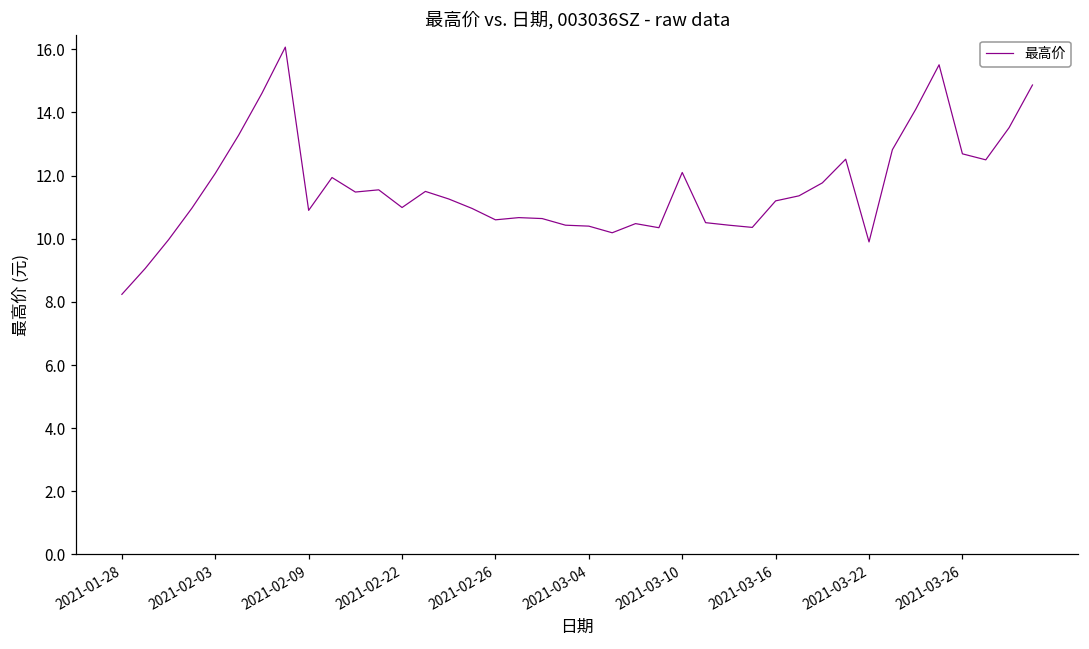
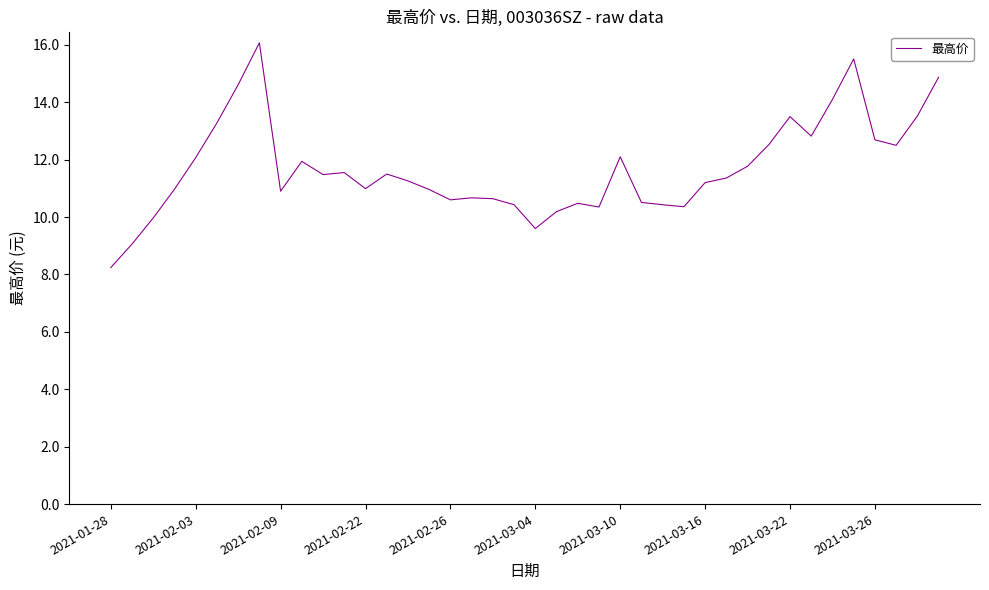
2021-03-04: 10.4 -> 9.6
2021-03-22: 9.9 -> 13.5
